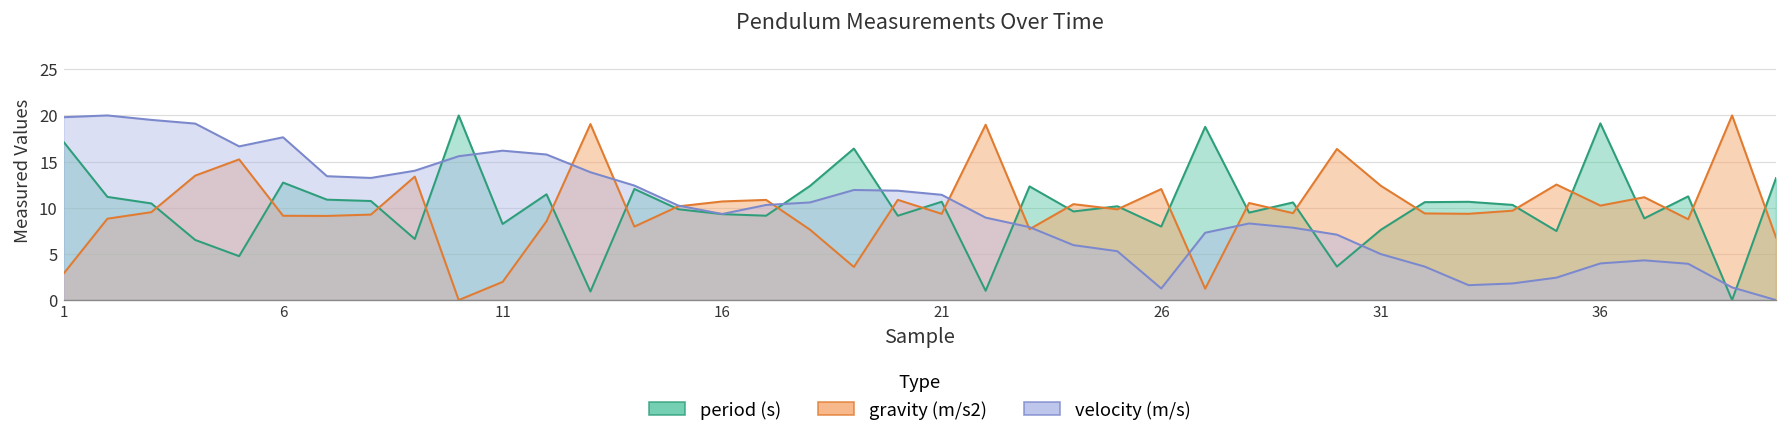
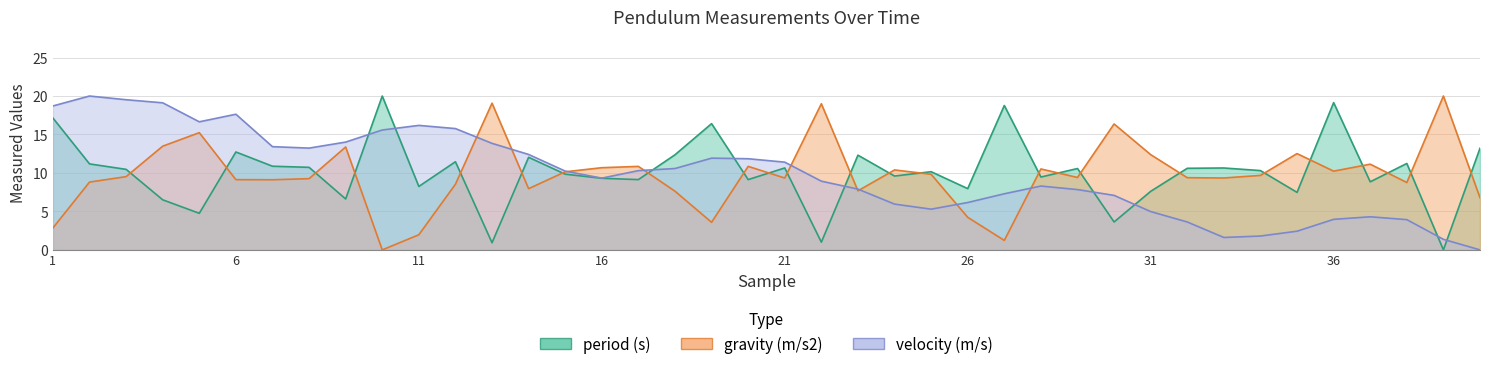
velocity (m/s), 1: 20 -> 19
gravity (m/s2), 26: 12 -> 4
velocity (m/s), 26: 1 -> 6
